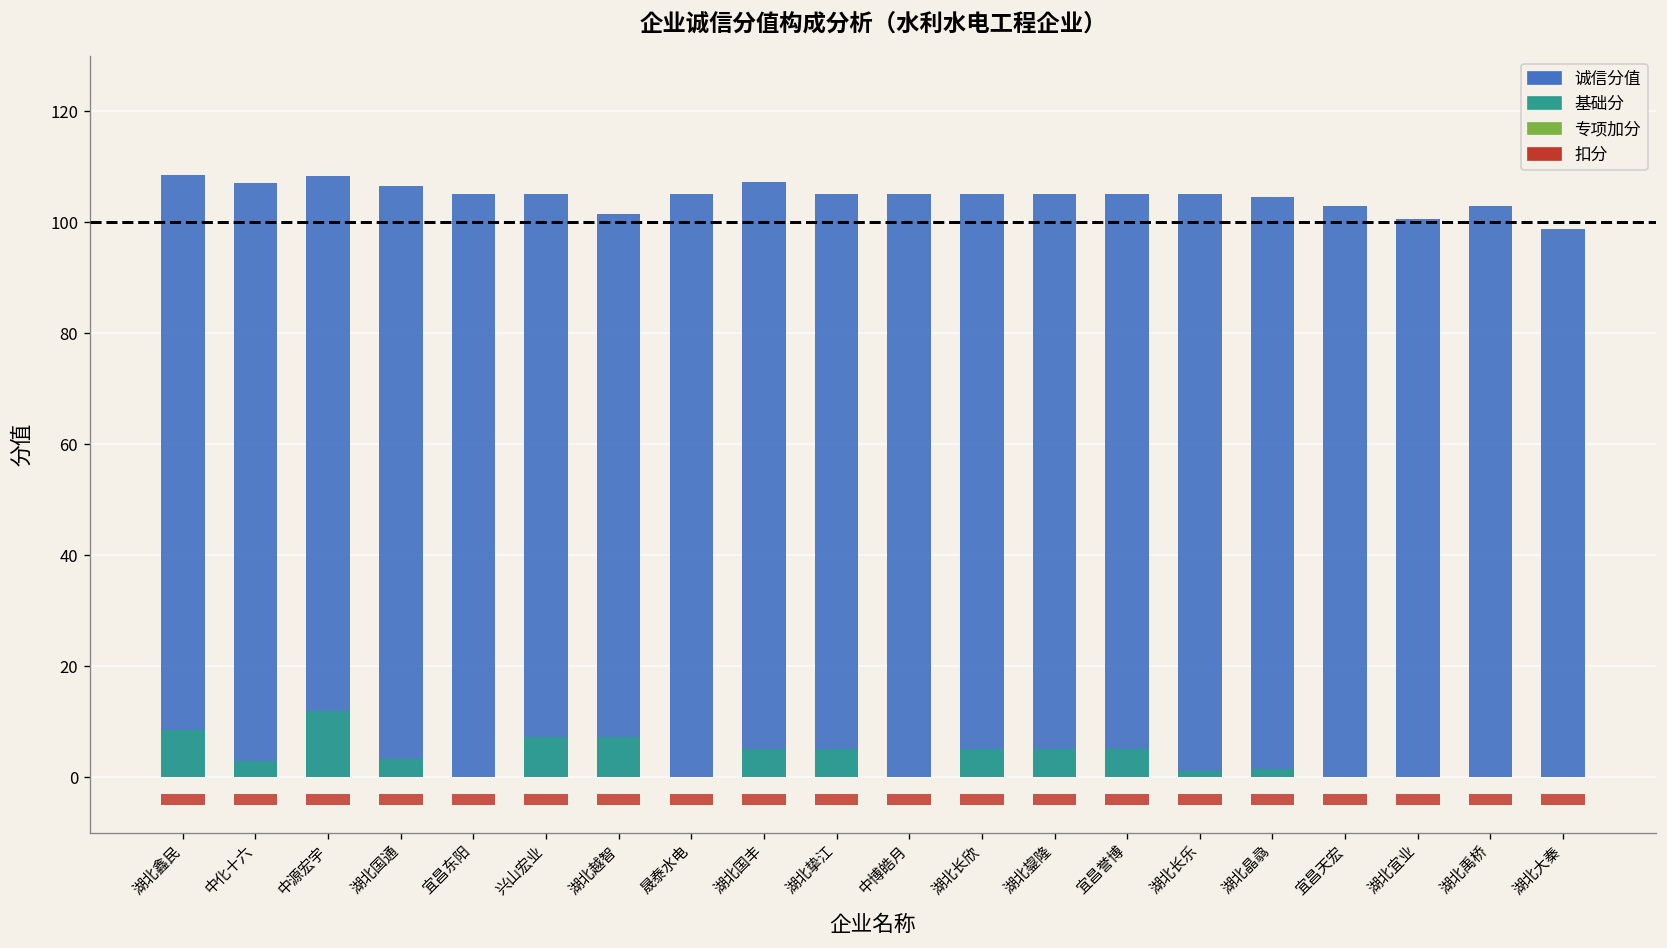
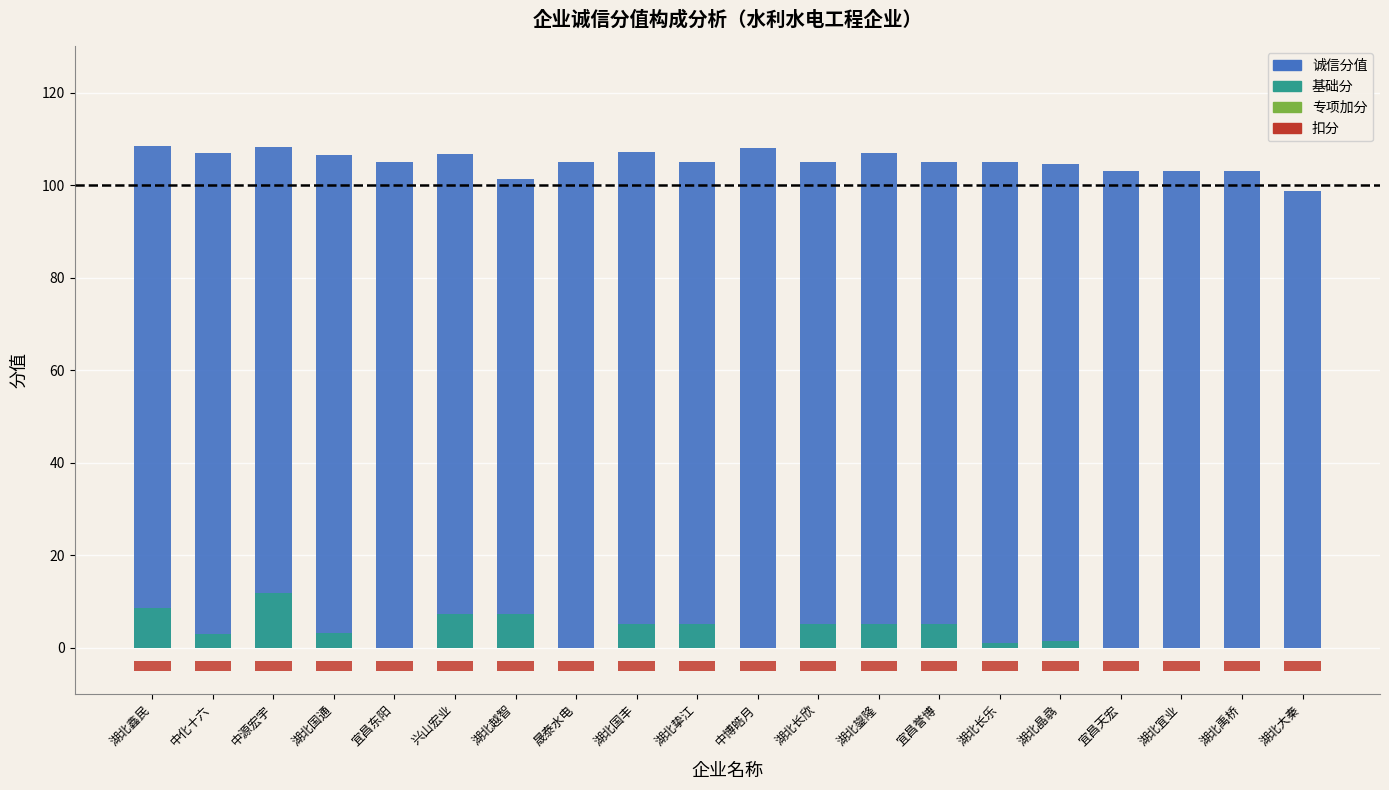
诚信分值, 兴山宏业: 105 -> 107
诚信分值, 中博皓月: 105 -> 108
诚信分值, 湖北鋆隆: 105 -> 107
诚信分值, 湖北宜业: 101 -> 103
